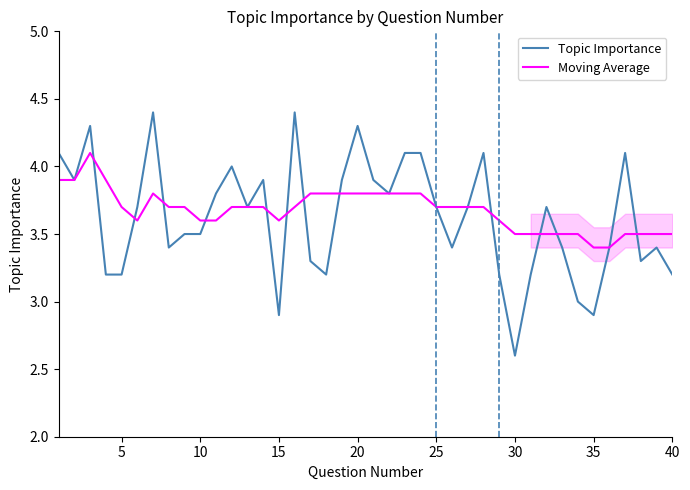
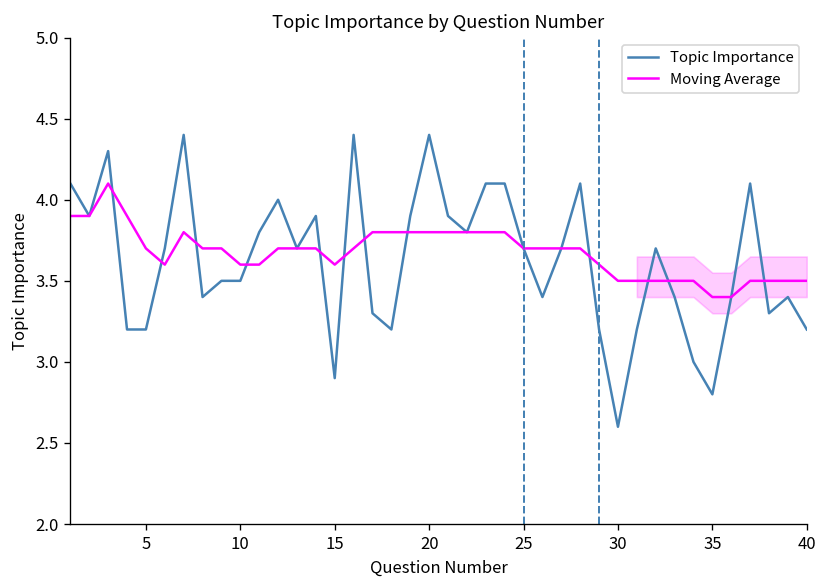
Topic Importance, 20: 4.3 -> 4.4
Topic Importance, 35: 2.9 -> 2.8
